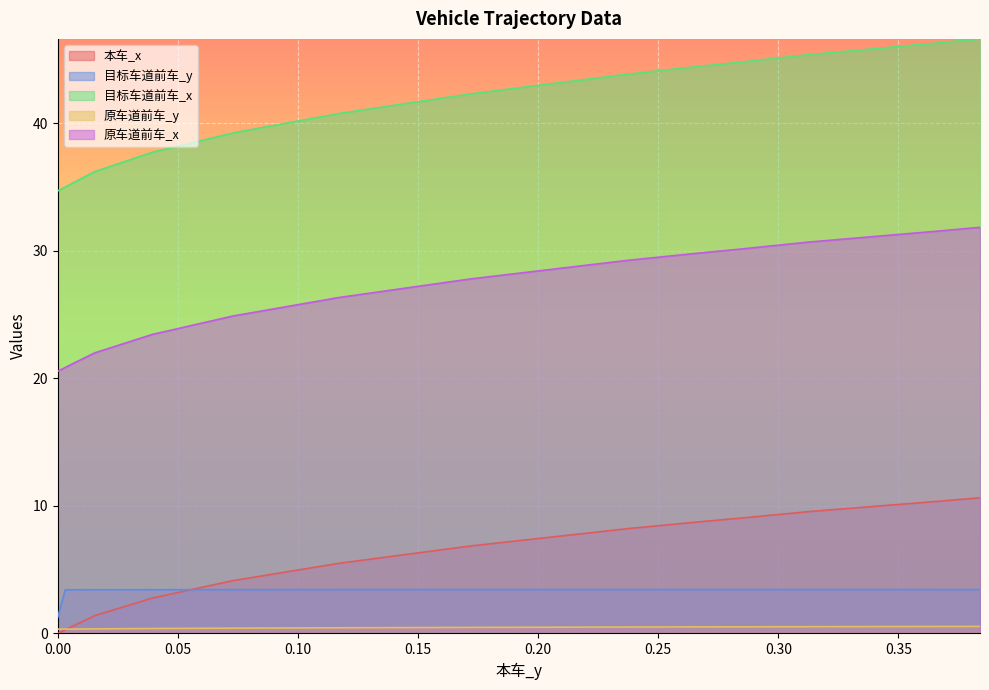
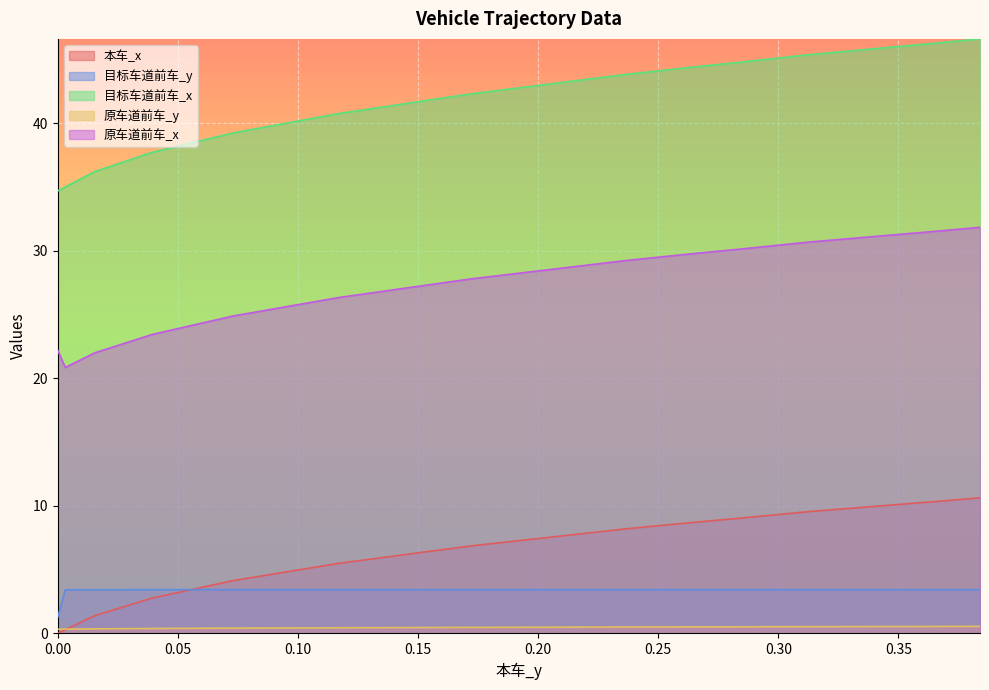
原车道前车_x, 0.00: 20.6 -> 22.2
